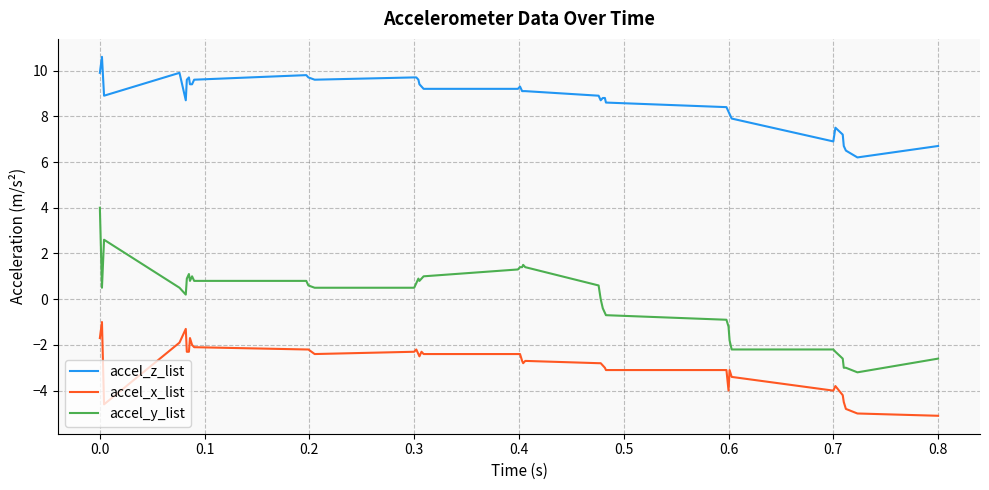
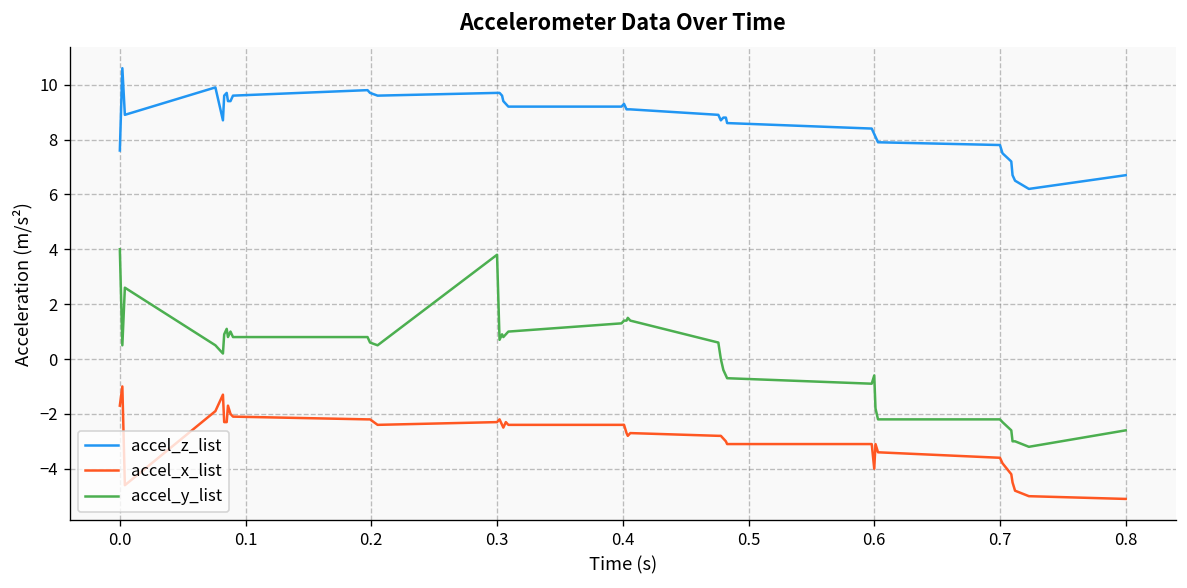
accel_z_list, 0.0: 9.9 -> 7.6
accel_y_list, 0.3: 0.5 -> 3.8
accel_y_list, 0.6: -1.2 -> -0.6
accel_z_list, 0.7: 6.9 -> 7.8
accel_x_list, 0.7: -4.0 -> -3.6
